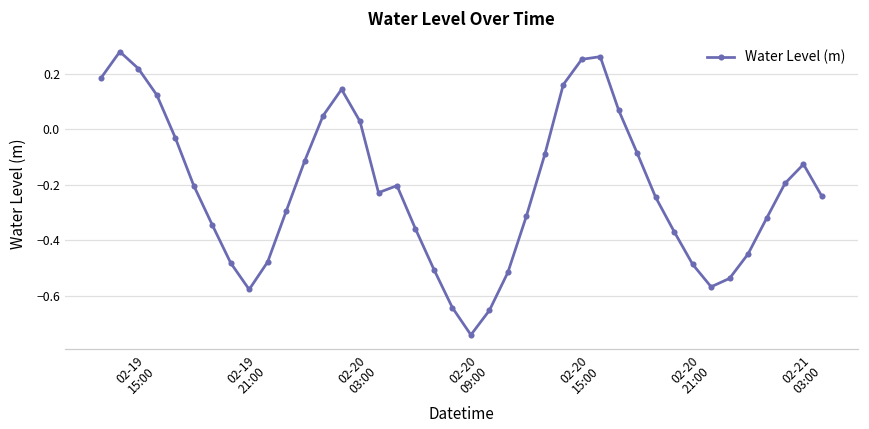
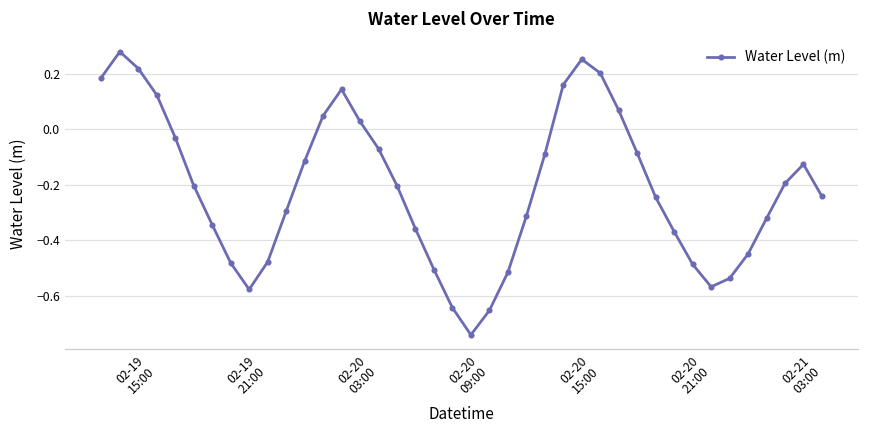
02-20 03:00: -0.23 -> -0.07
02-20 15:00: 0.26 -> 0.20
